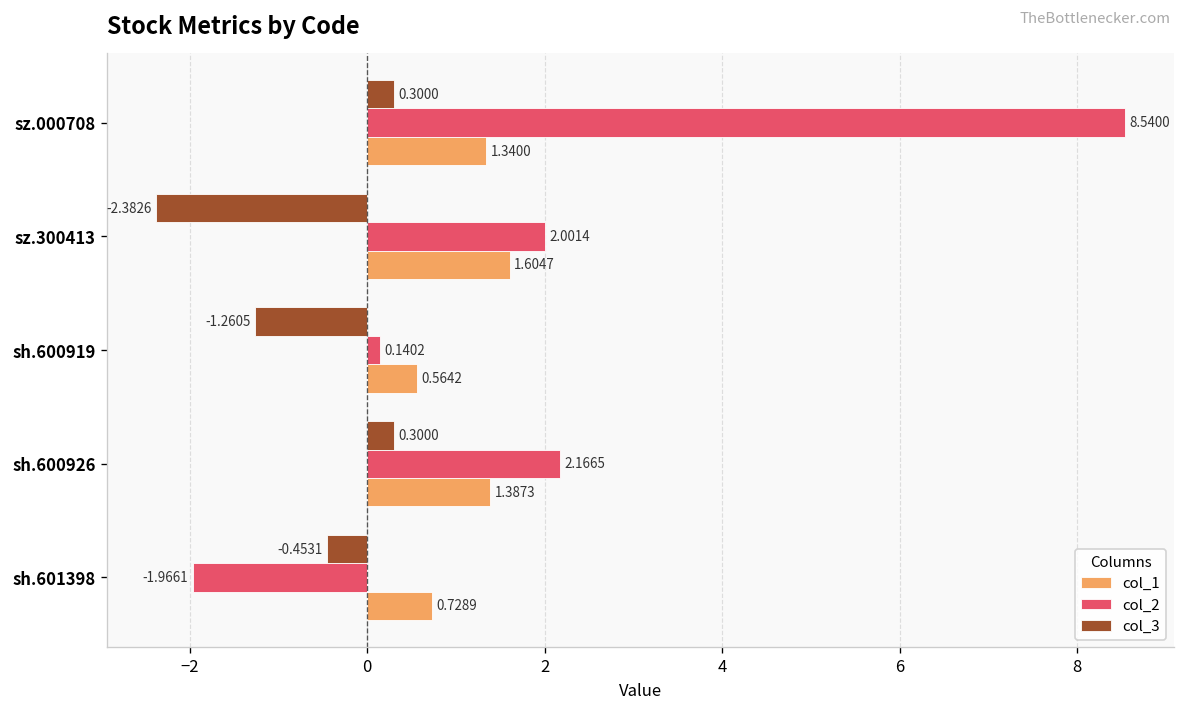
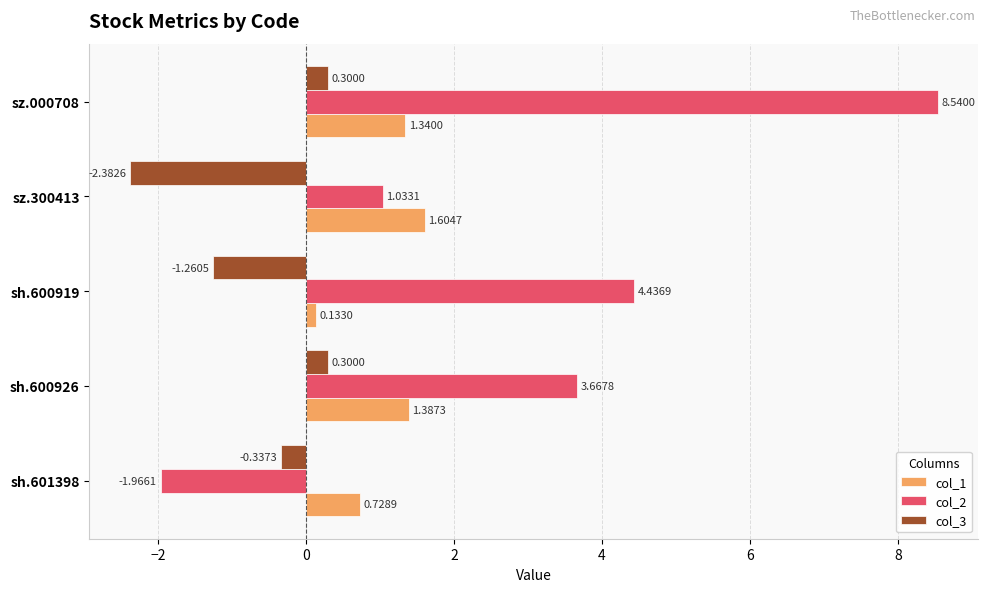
col_2, sz.300413: 2.0014 -> 1.0331
col_2, sh.600919: 0.1402 -> 4.4369
col_1, sh.600919: 0.5642 -> 0.1330
col_2, sh.600926: 2.1665 -> 3.6678
col_3, sh.601398: -0.4531 -> -0.3373
